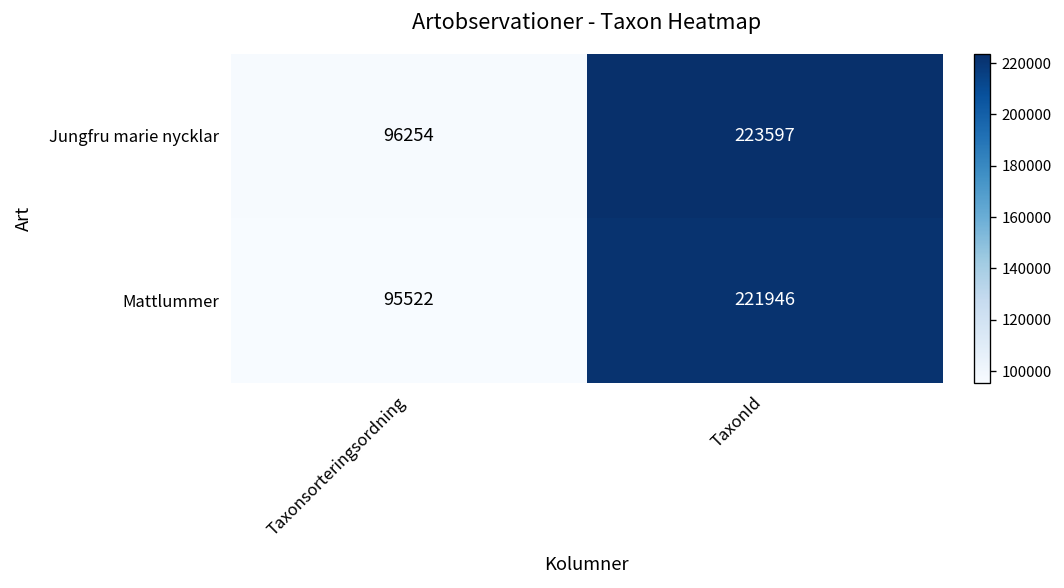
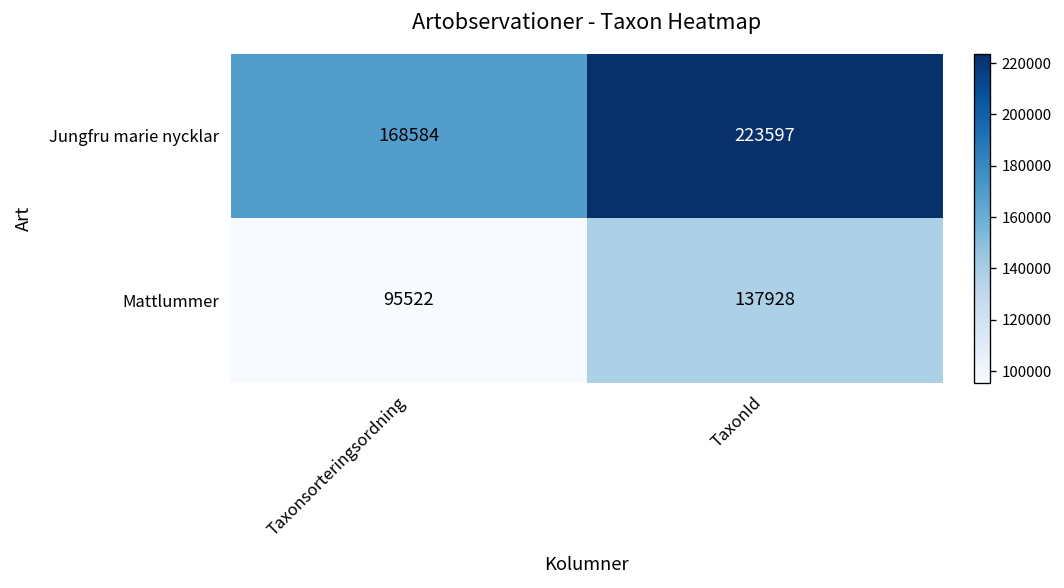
Jungfru marie nycklar, Taxonsorteringsordning: 96254 -> 168584
Mattlummer, TaxonId: 221946 -> 137928
